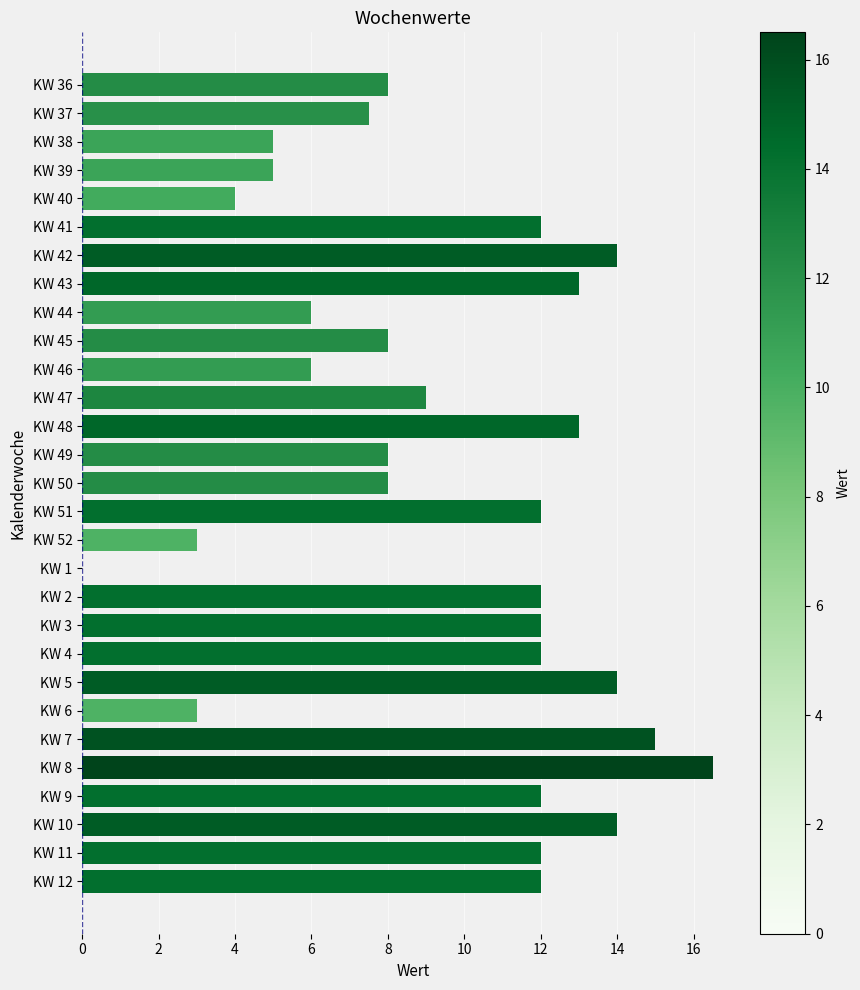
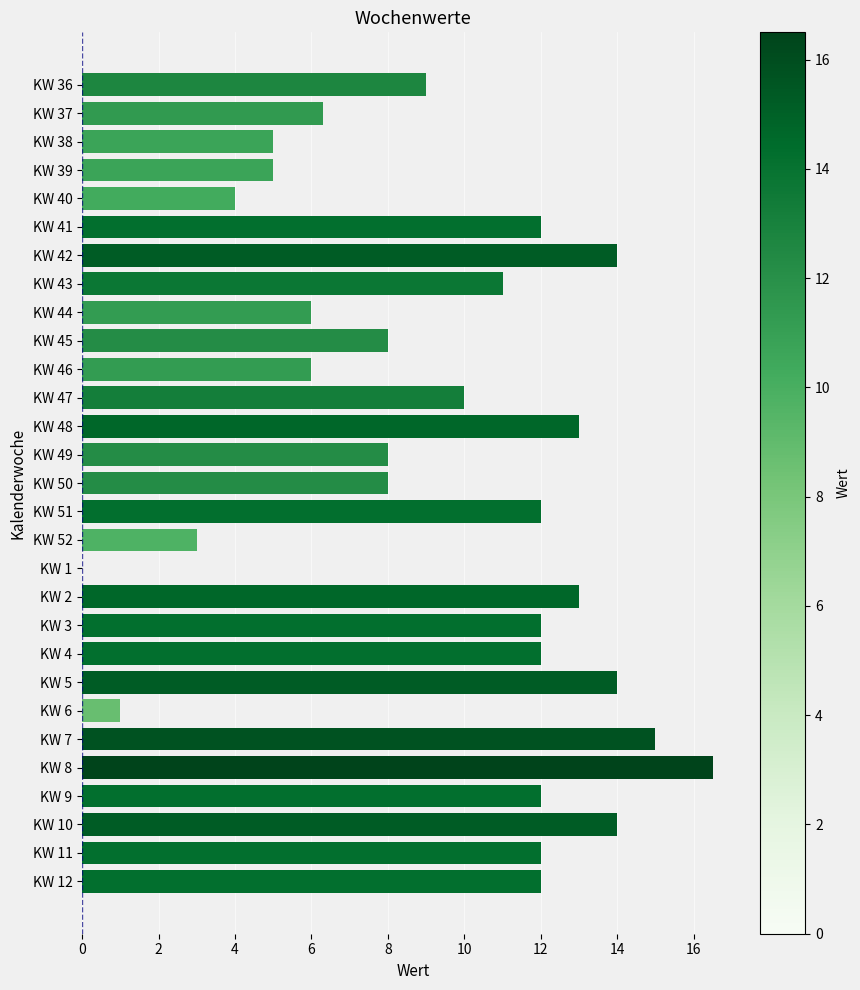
KW 36: 8 -> 9
KW 37: 7.5 -> 6.3
KW 43: 13 -> 11
KW 47: 9 -> 10
KW 2: 12 -> 13
KW 6: 3 -> 1
